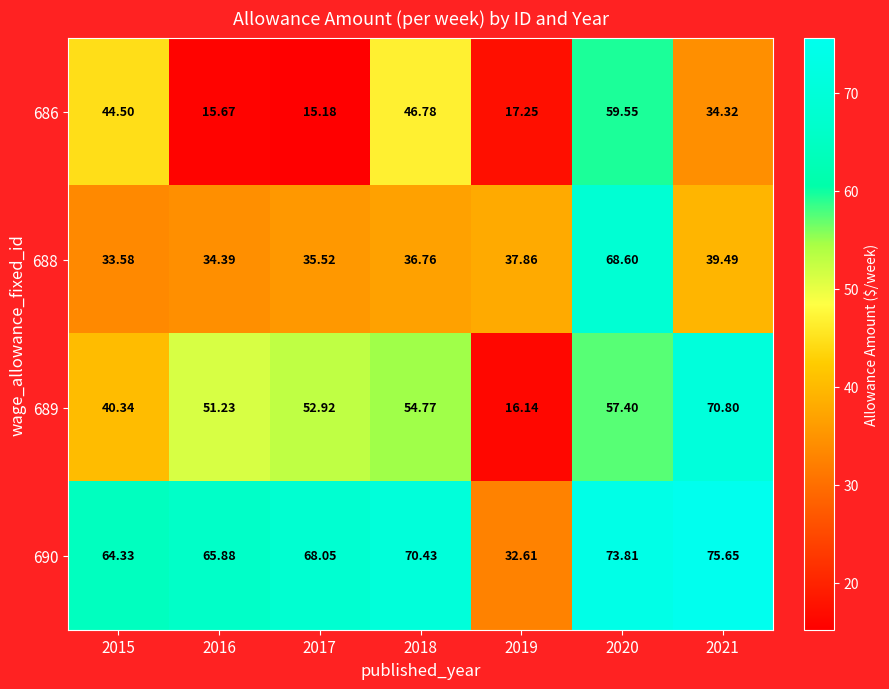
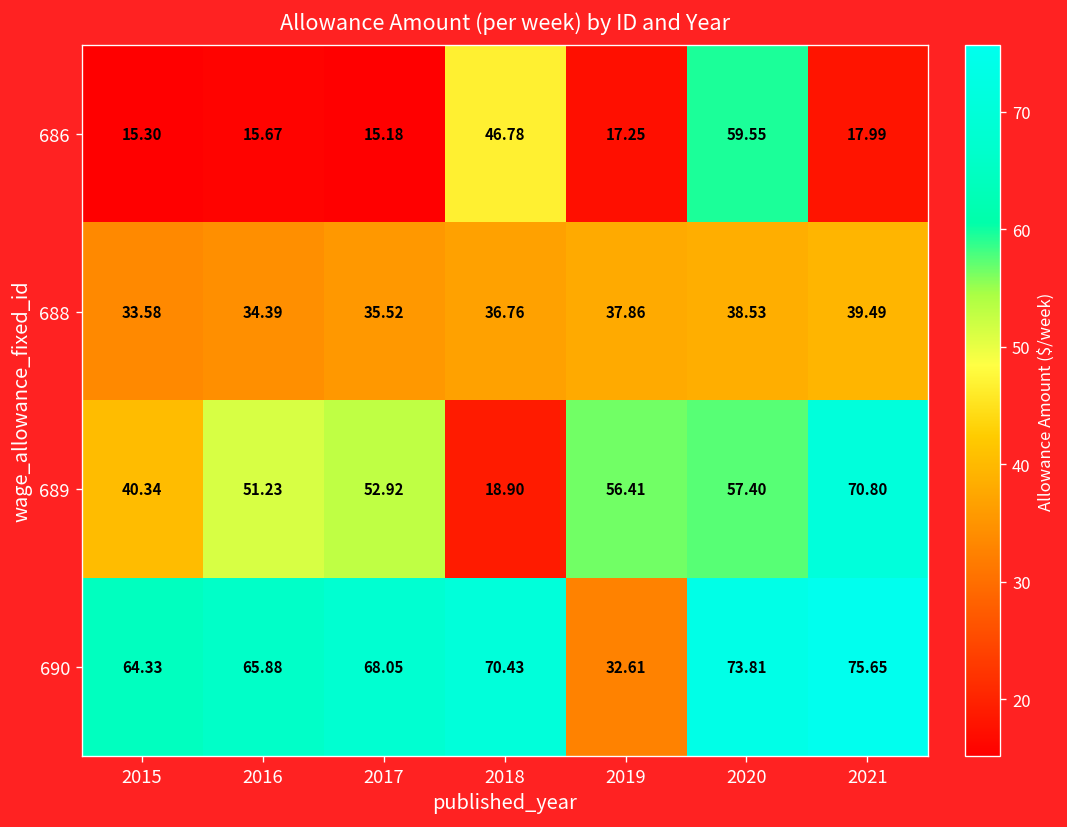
686, 2015: 44.50 -> 15.30
686, 2021: 34.32 -> 17.99
688, 2020: 68.60 -> 38.53
689, 2018: 54.77 -> 18.90
689, 2019: 16.14 -> 56.41
